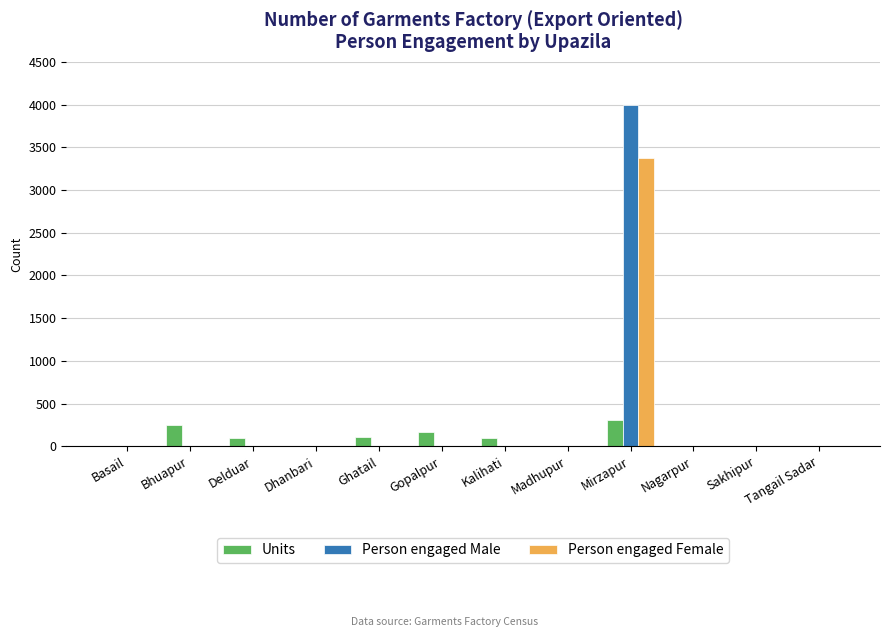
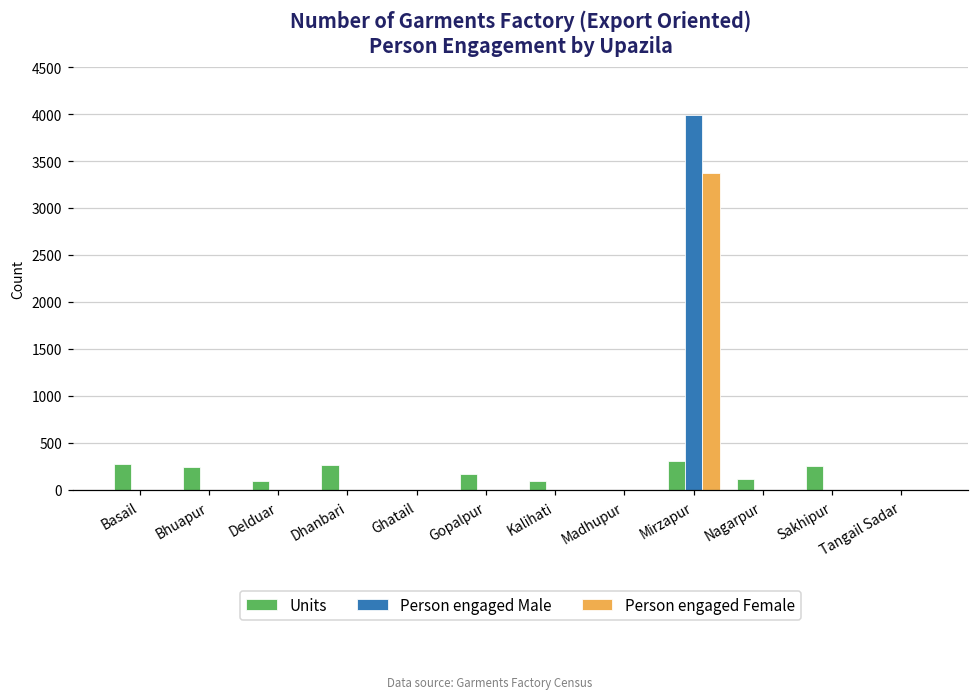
Units, Basail: 0 -> 300
Units, Dhanbari: 0 -> 300
Units, Ghatail: 100 -> 0
Units, Nagarpur: 0 -> 100
Units, Sakhipur: 0 -> 300
